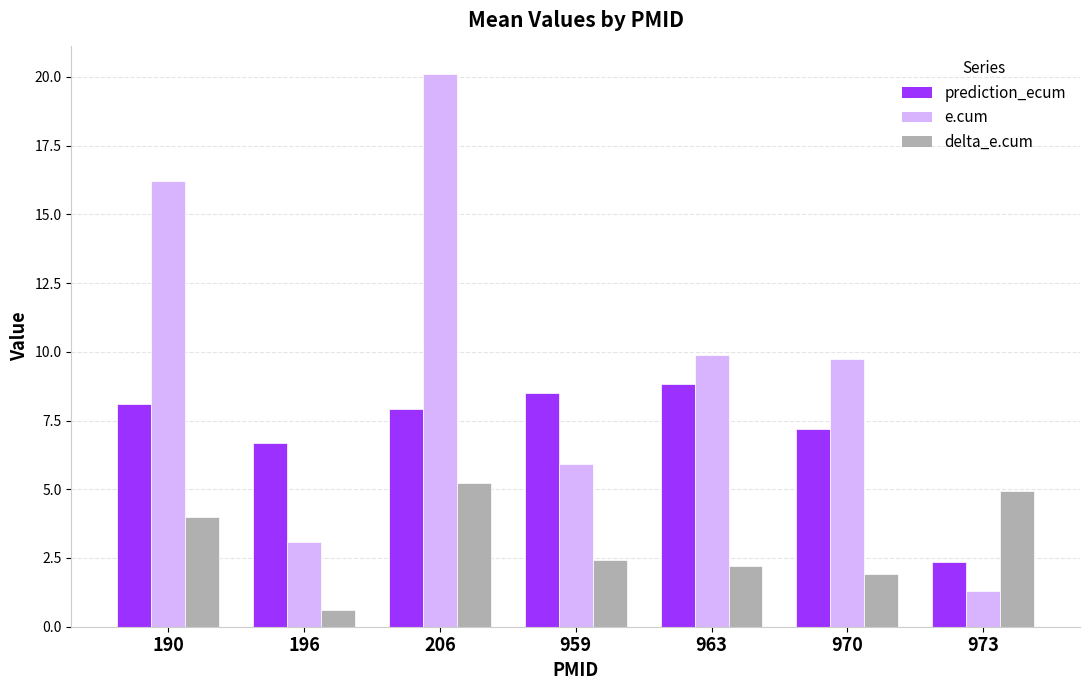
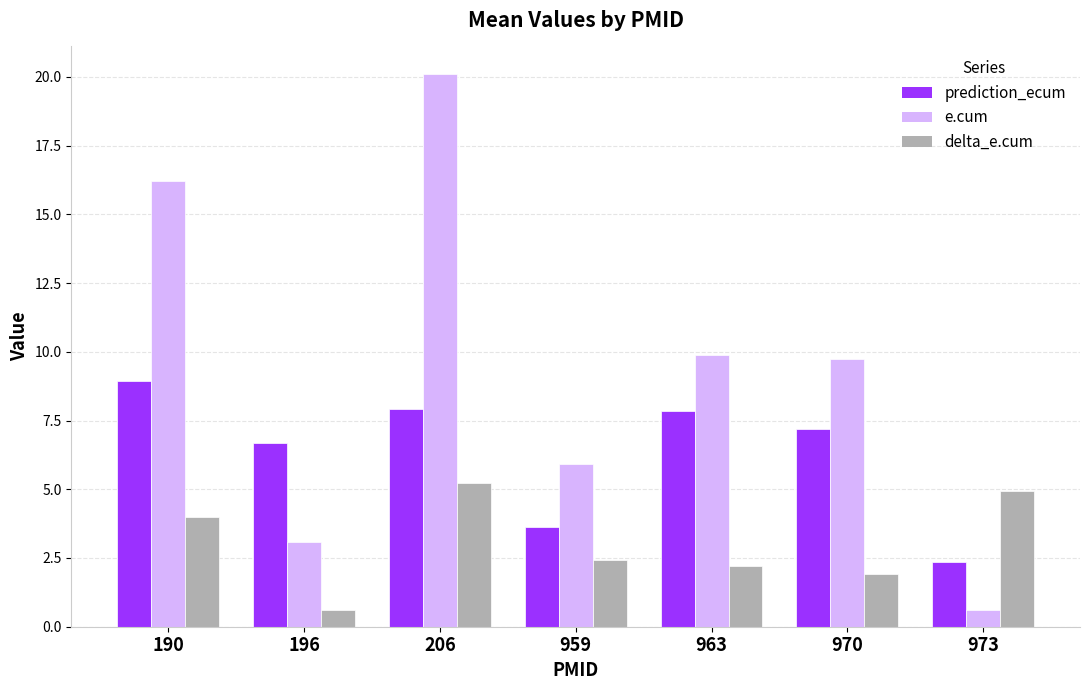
prediction_ecum, 190: 8.1 -> 8.9
prediction_ecum, 959: 8.5 -> 3.6
prediction_ecum, 963: 8.8 -> 7.9
e.cum, 973: 1.3 -> 0.6
